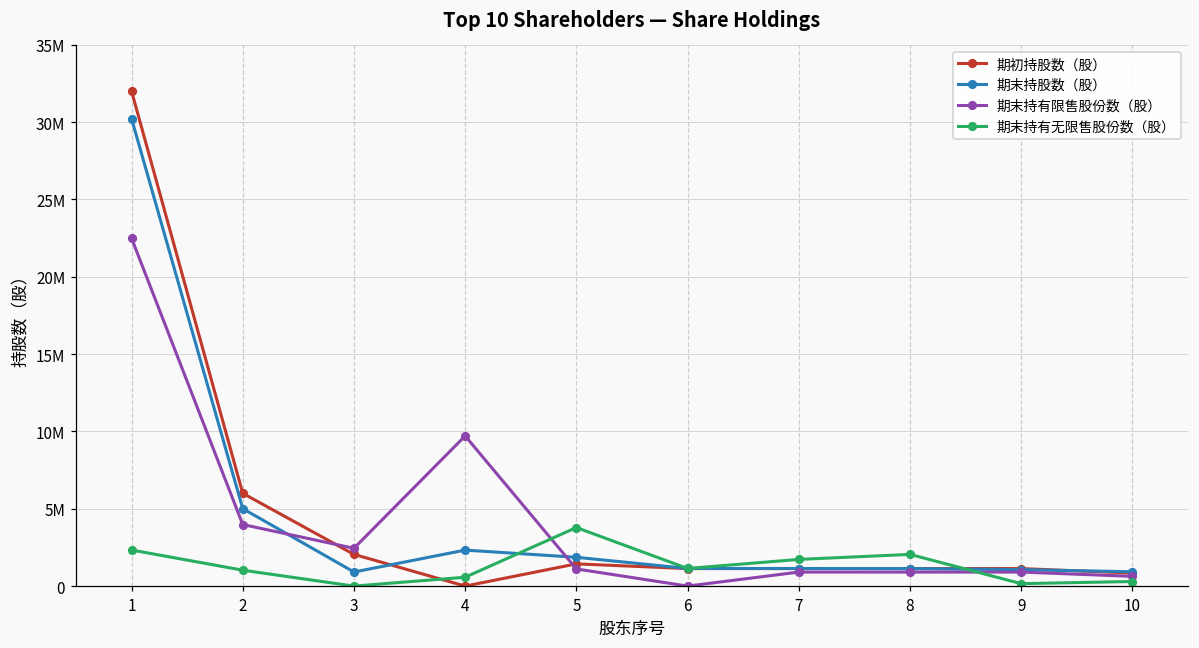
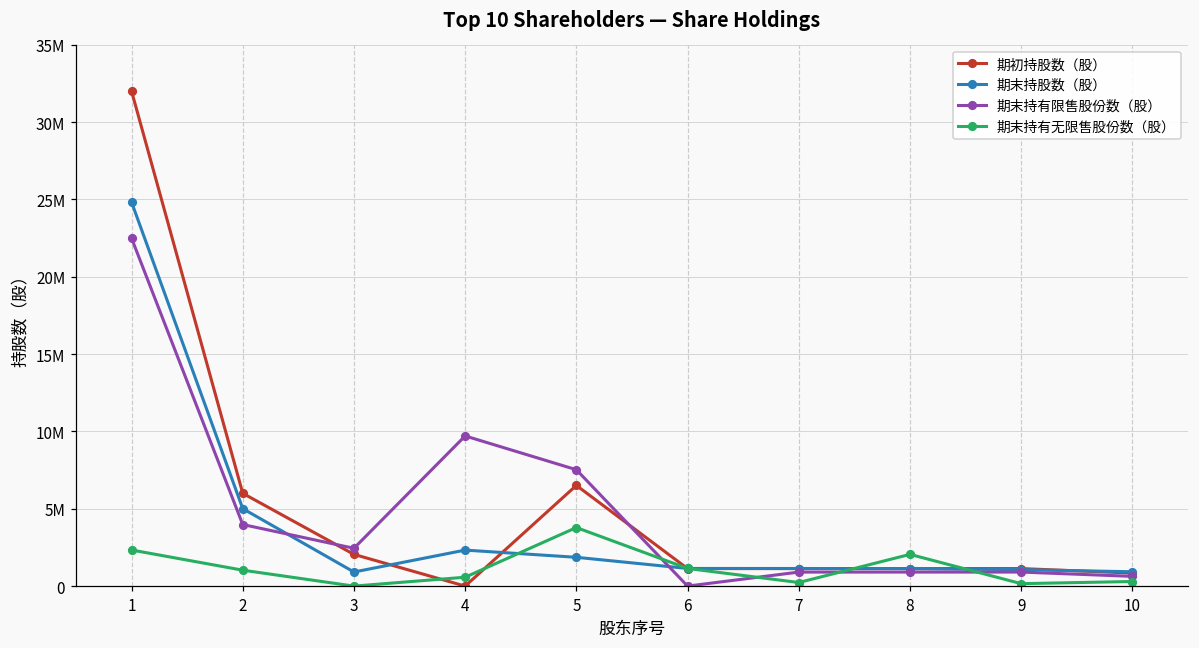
期末持股数（股）, 1: 30200000 -> 24800000
期初持股数（股）, 5: 1400000 -> 6500000
期末持有限售股份数（股）, 5: 1100000 -> 7500000
期末持有无限售股份数（股）, 7: 1700000 -> 200000
